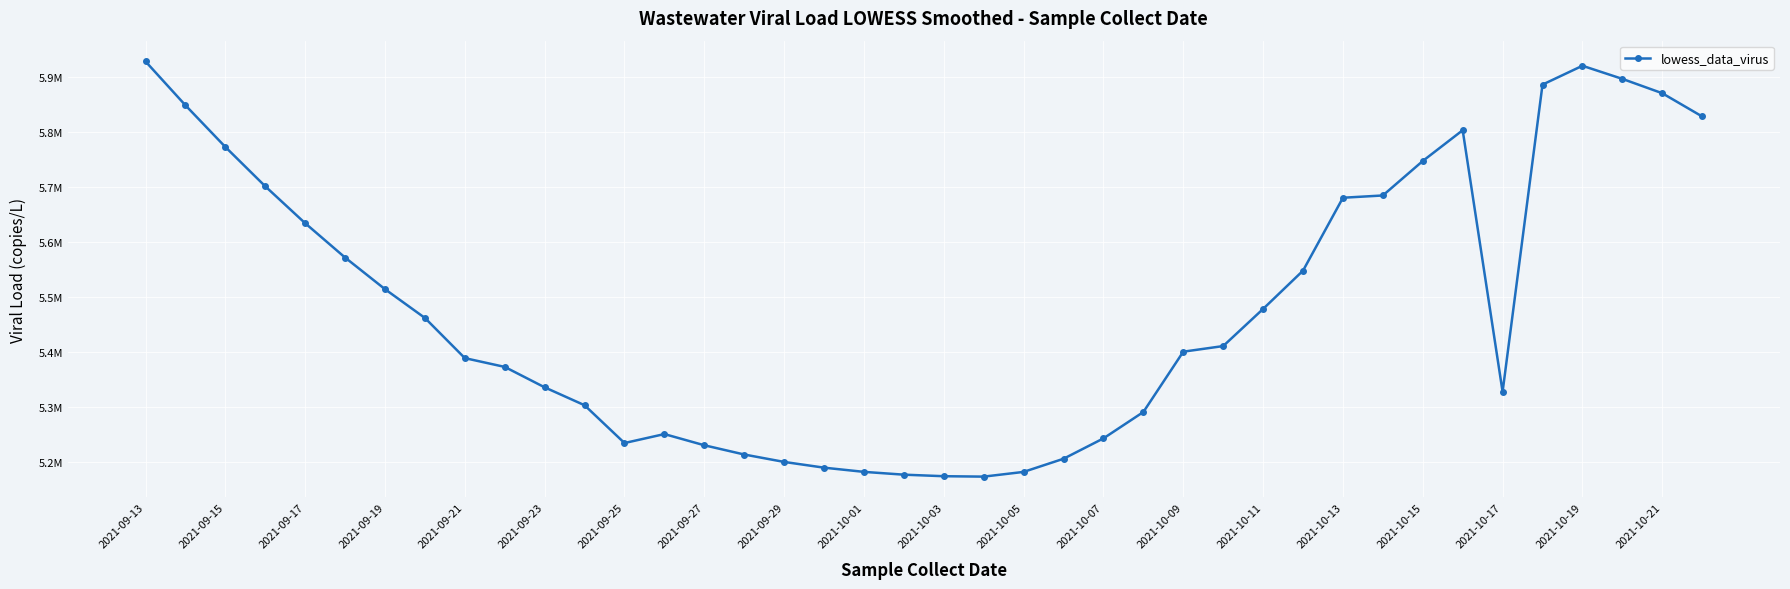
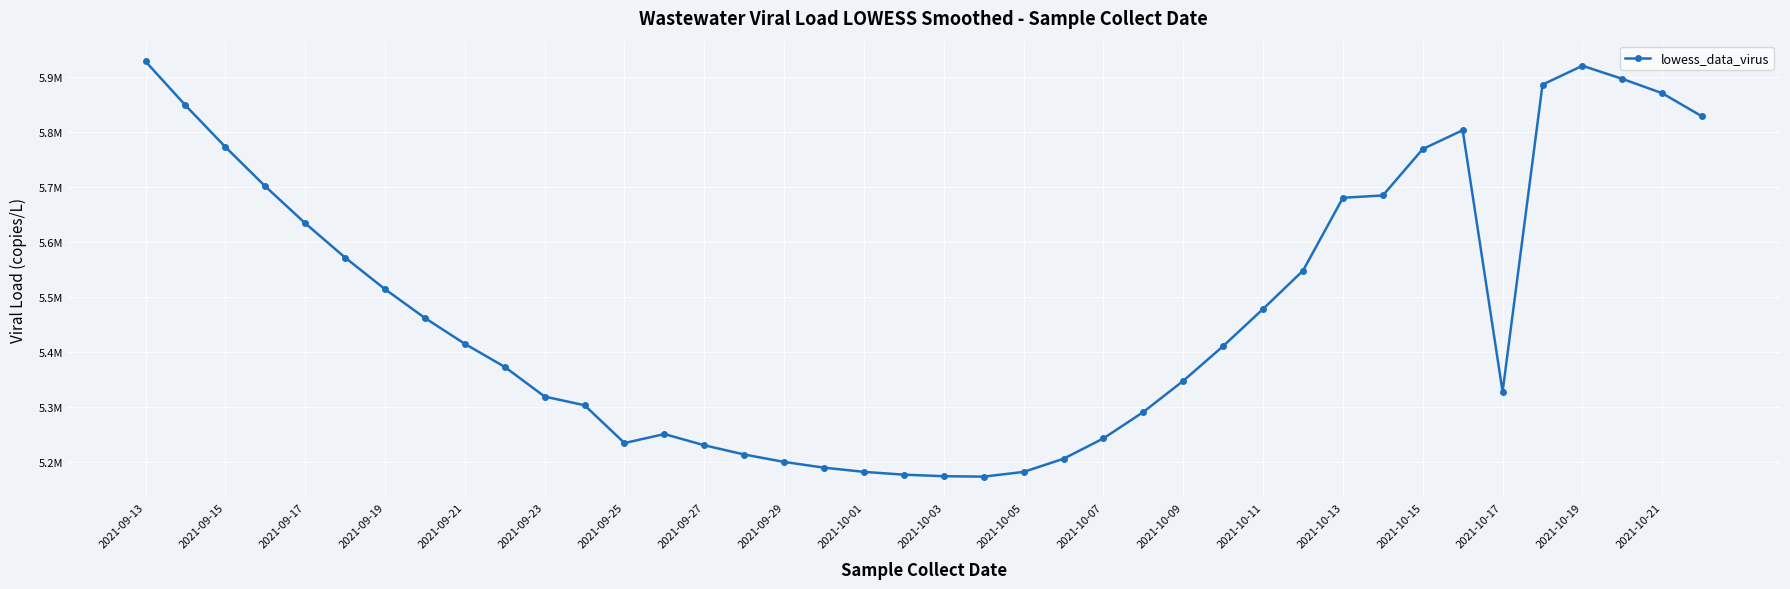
2021-09-21: 5390000 -> 5410000
2021-09-23: 5340000 -> 5320000
2021-10-09: 5400000 -> 5350000
2021-10-15: 5750000 -> 5770000
